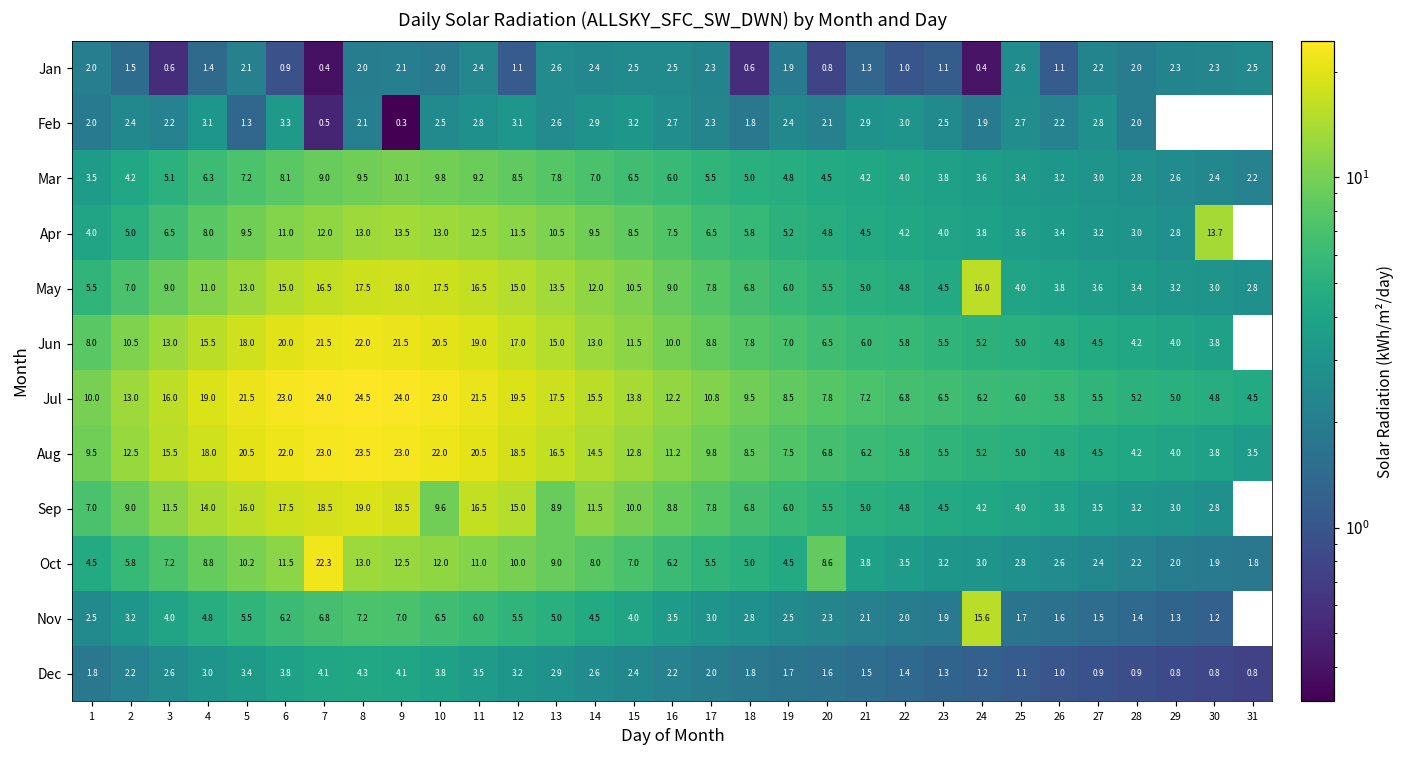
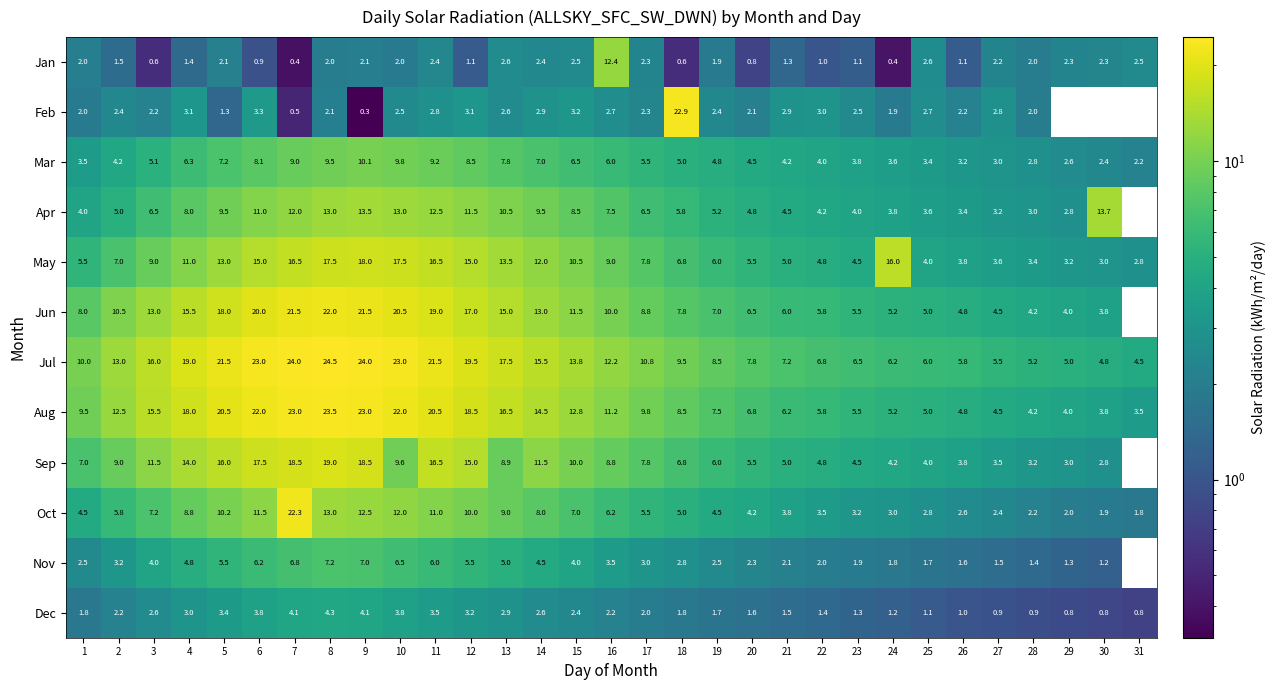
Jan, 16: 2.5 -> 12.4
Feb, 18: 1.8 -> 22.9
Oct, 20: 8.6 -> 4.2
Nov, 24: 15.6 -> 1.8
